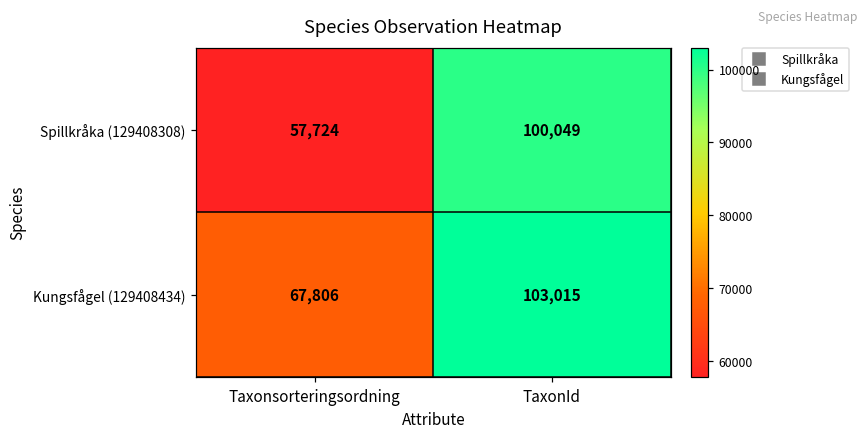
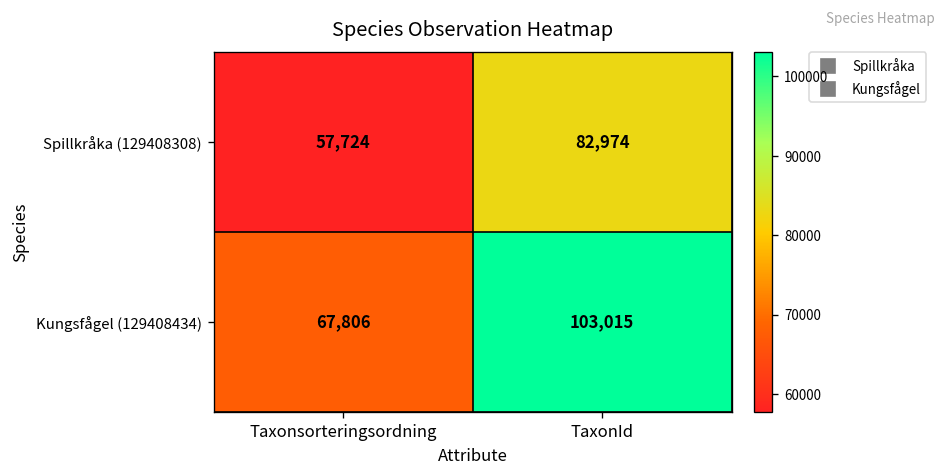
Spillkråka (129408308), TaxonId: 100,049 -> 82,974
